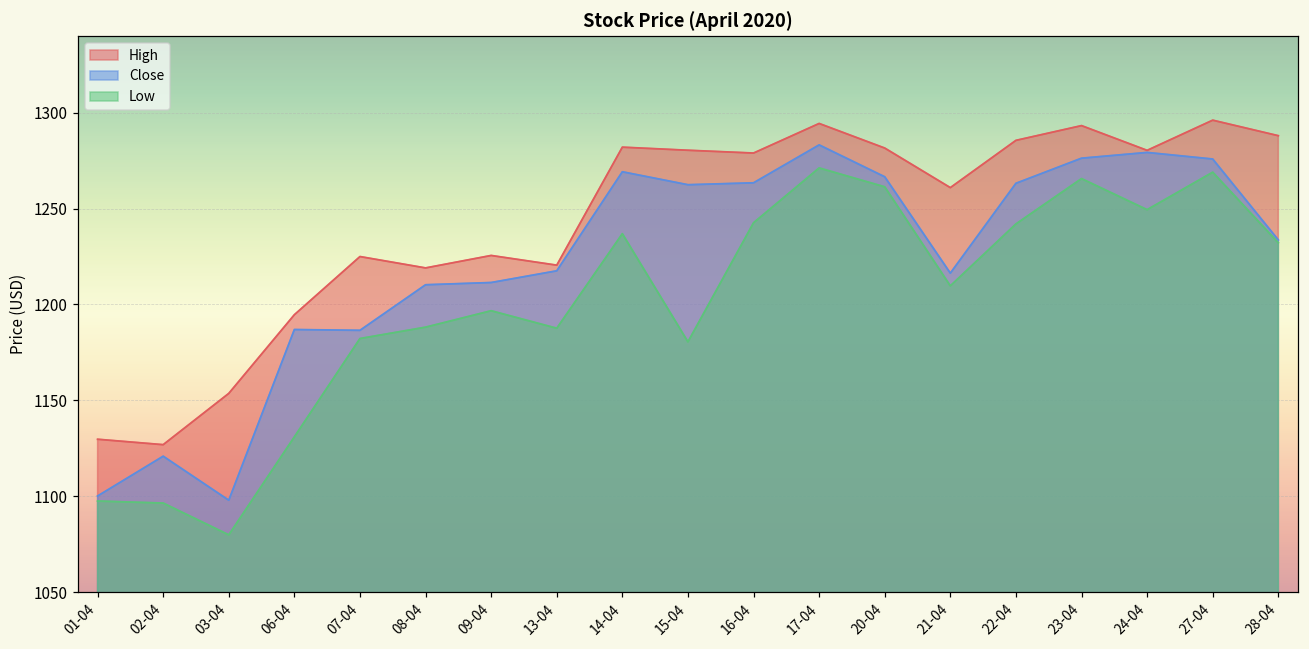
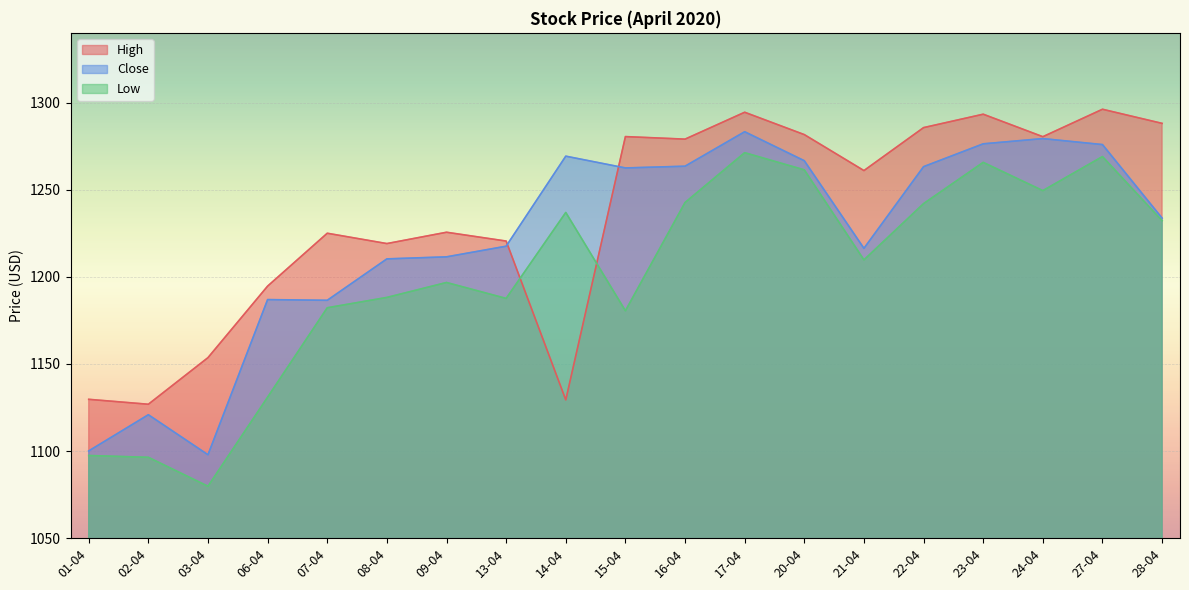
High, 14-04: 1282 -> 1129
